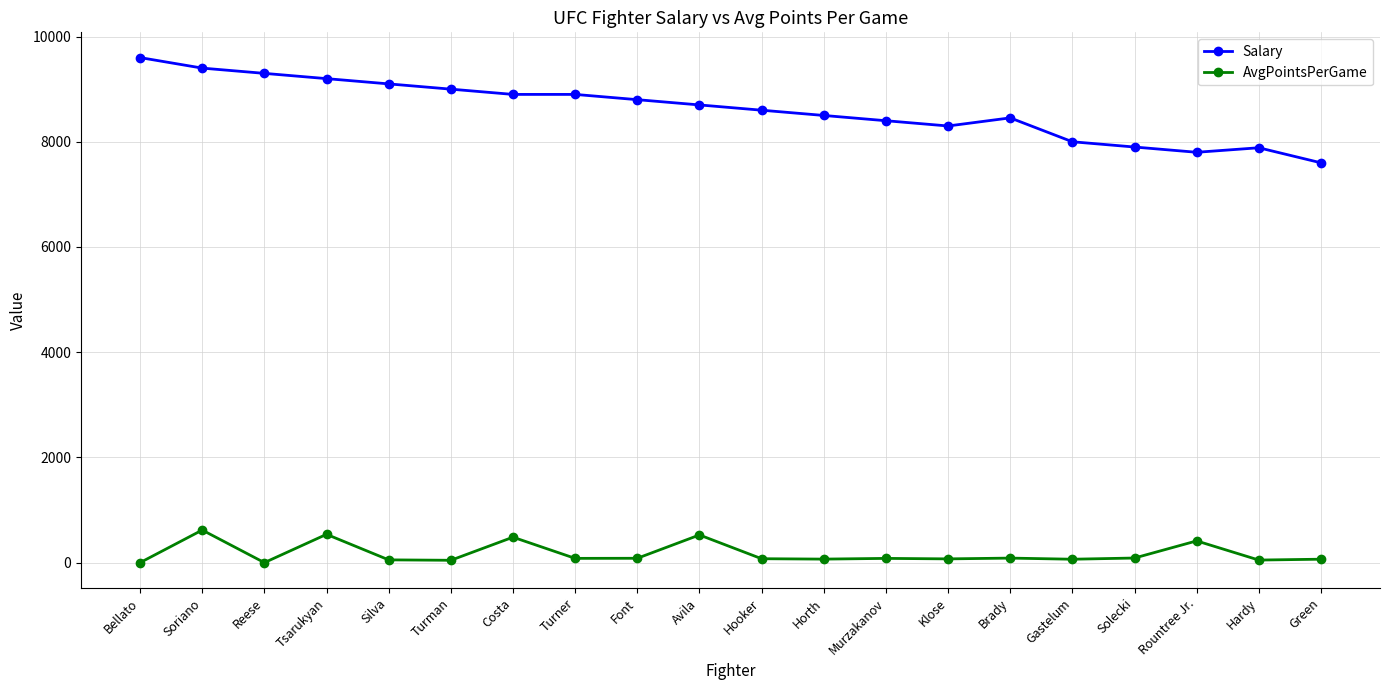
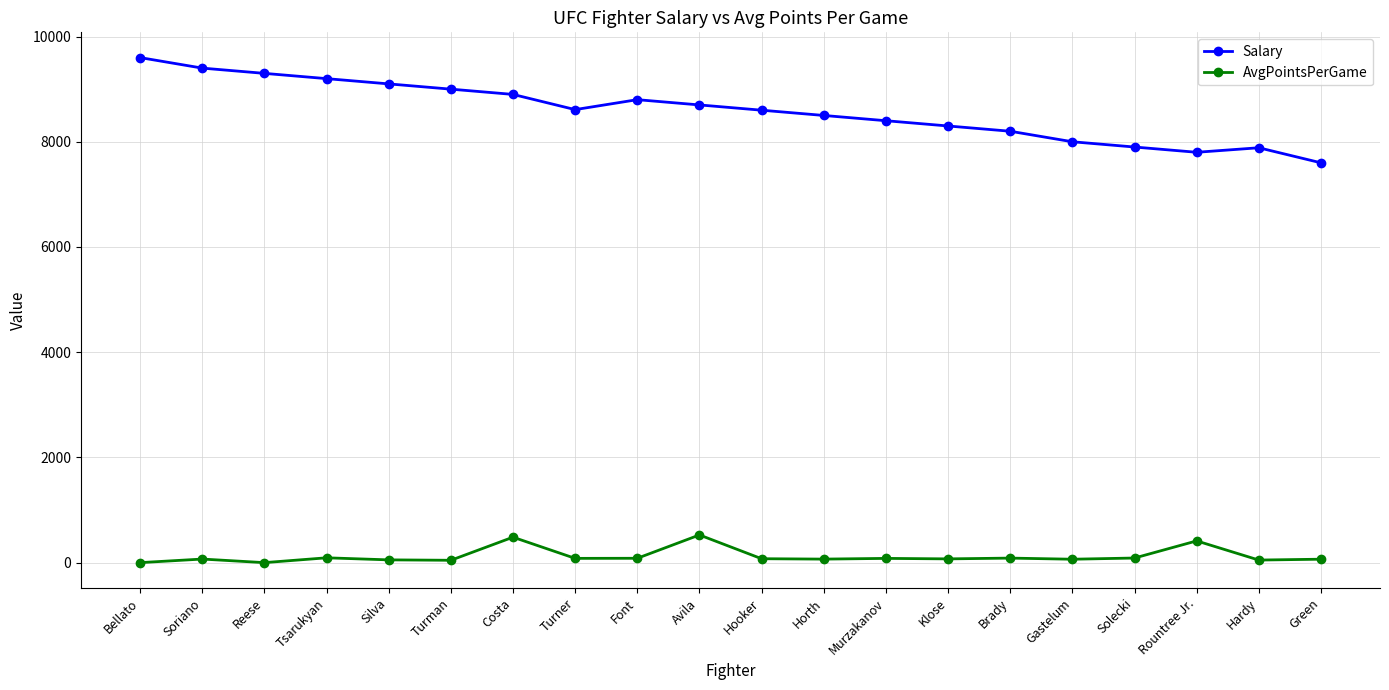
AvgPointsPerGame, Soriano: 600 -> 100
AvgPointsPerGame, Tsarukyan: 500 -> 100
Salary, Turner: 8900 -> 8600
Salary, Brady: 8500 -> 8200
